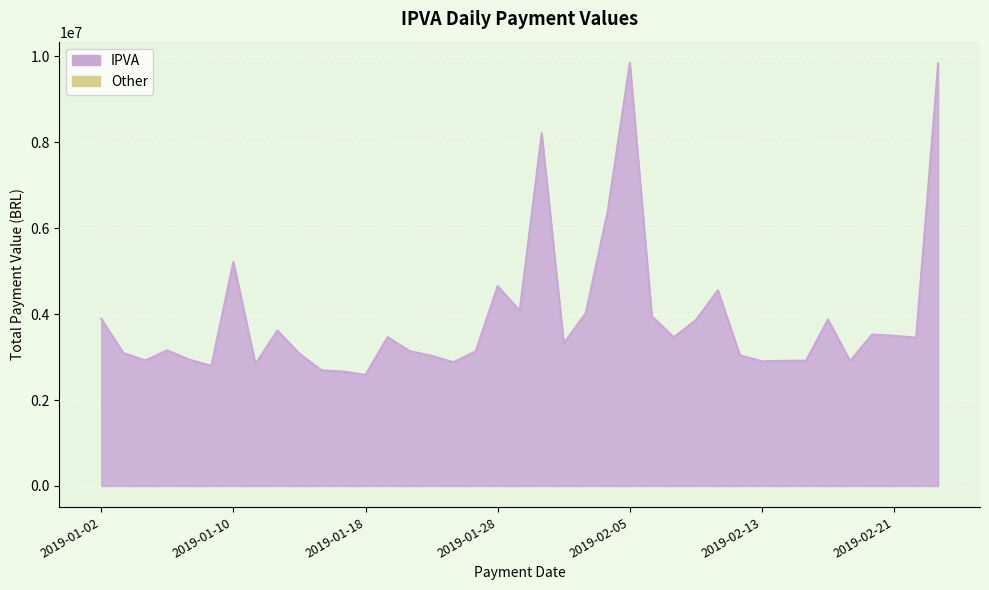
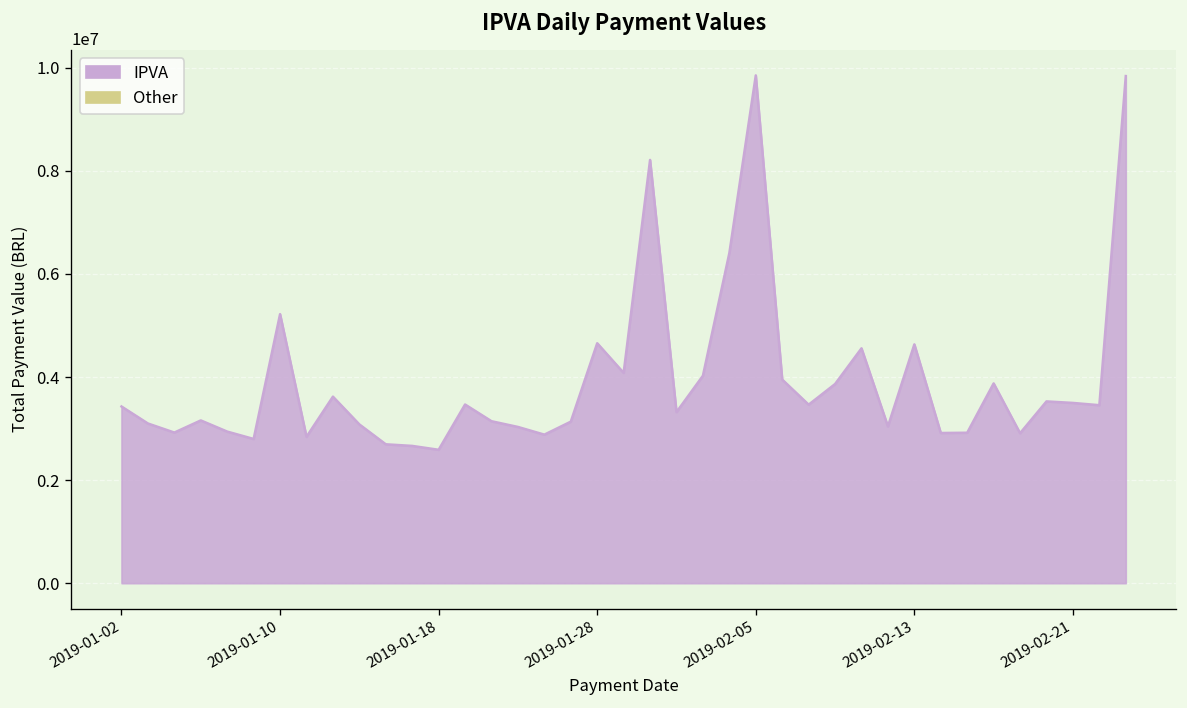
2019-01-02: 3900000 -> 3400000
2019-02-13: 2900000 -> 4600000
